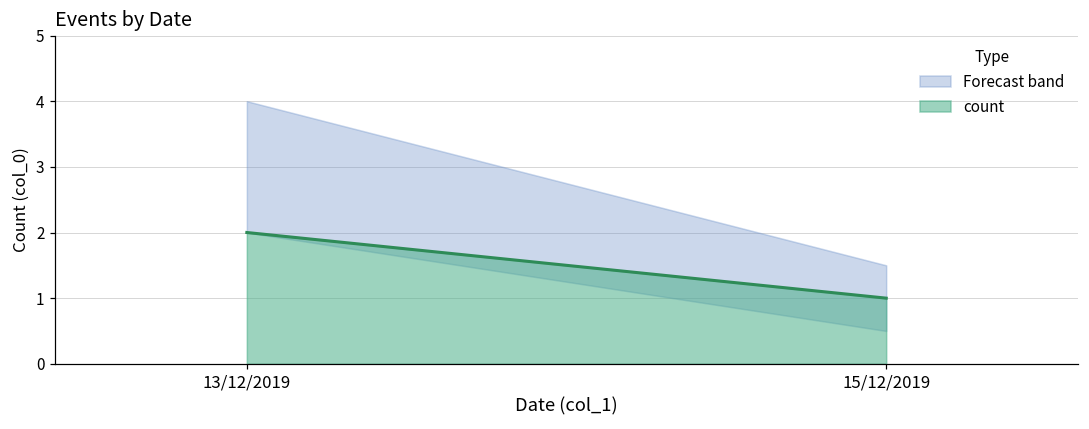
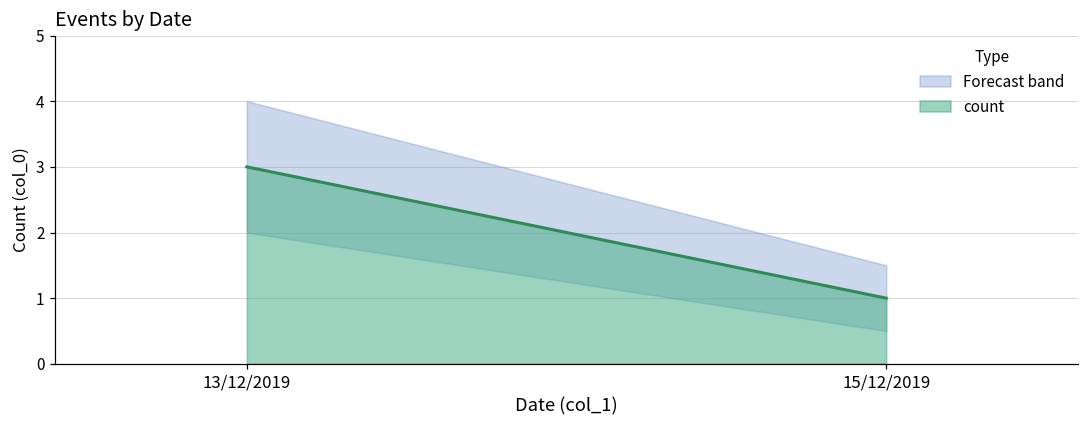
count, 13/12/2019: 2 -> 3
